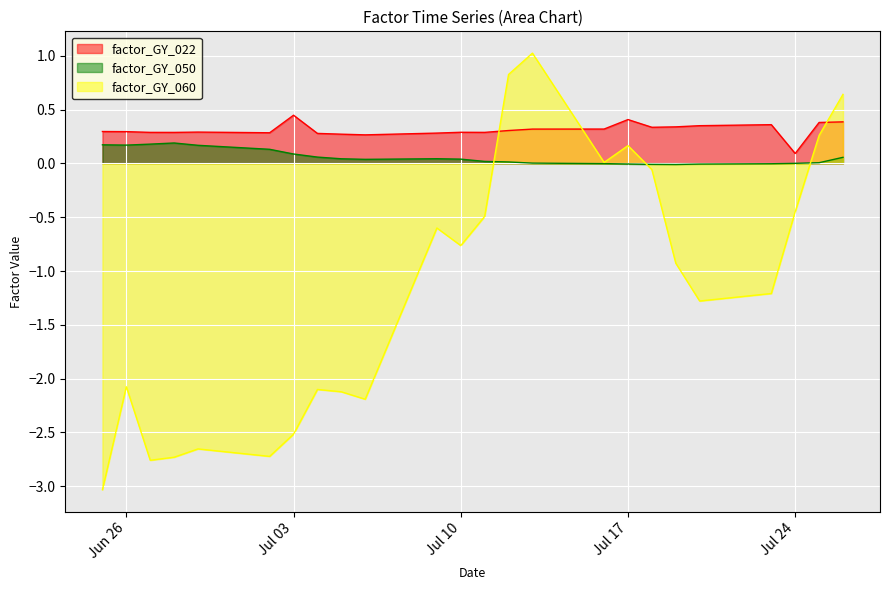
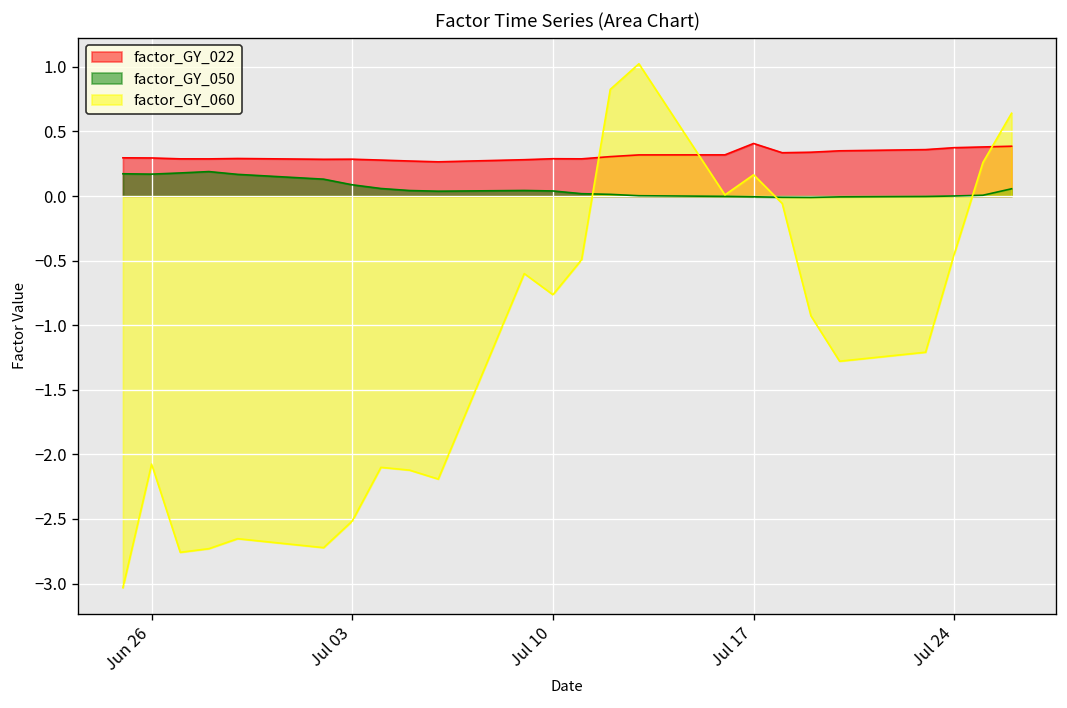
factor_GY_022, Jul 03: 0.45 -> 0.29
factor_GY_022, Jul 24: 0.09 -> 0.37
